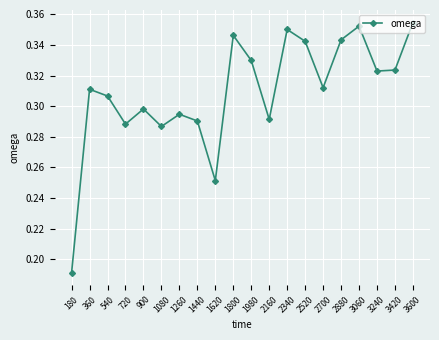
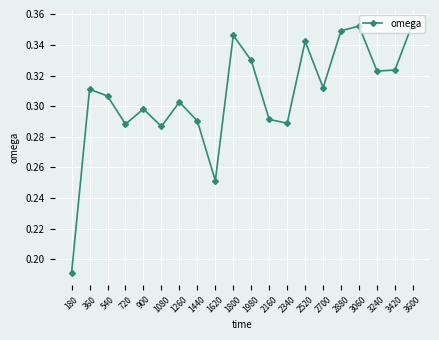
1260: 0.295 -> 0.303
2340: 0.350 -> 0.289
2880: 0.343 -> 0.349
